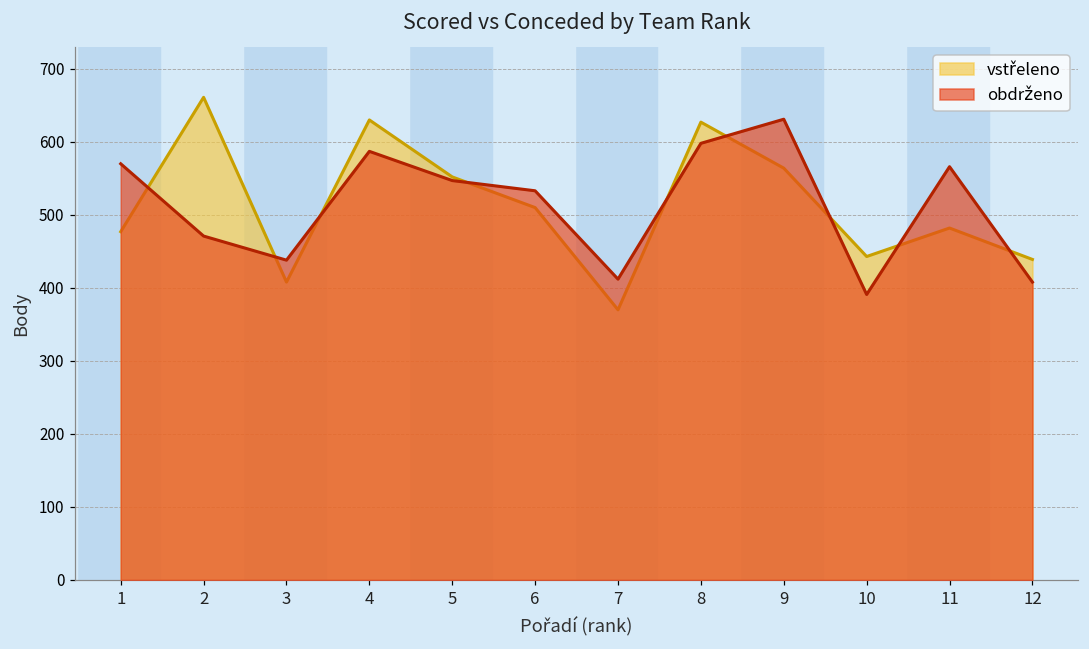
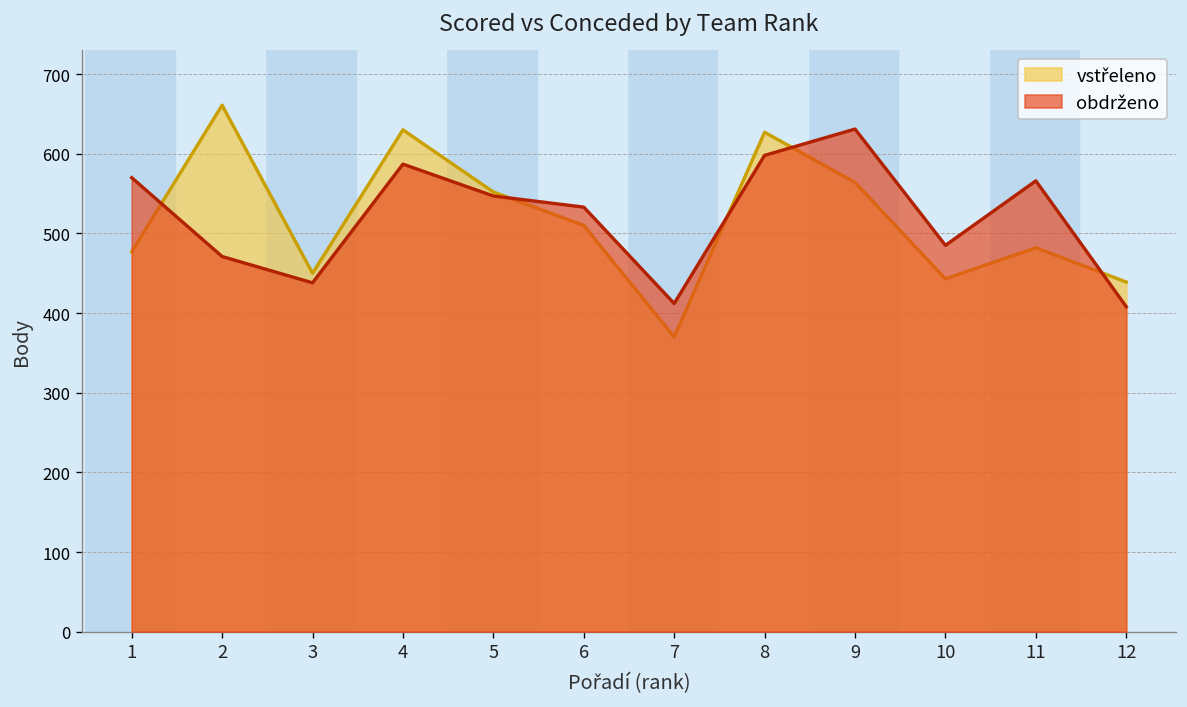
vstřeleno, 3: 410 -> 450
obdrženo, 10: 390 -> 490
